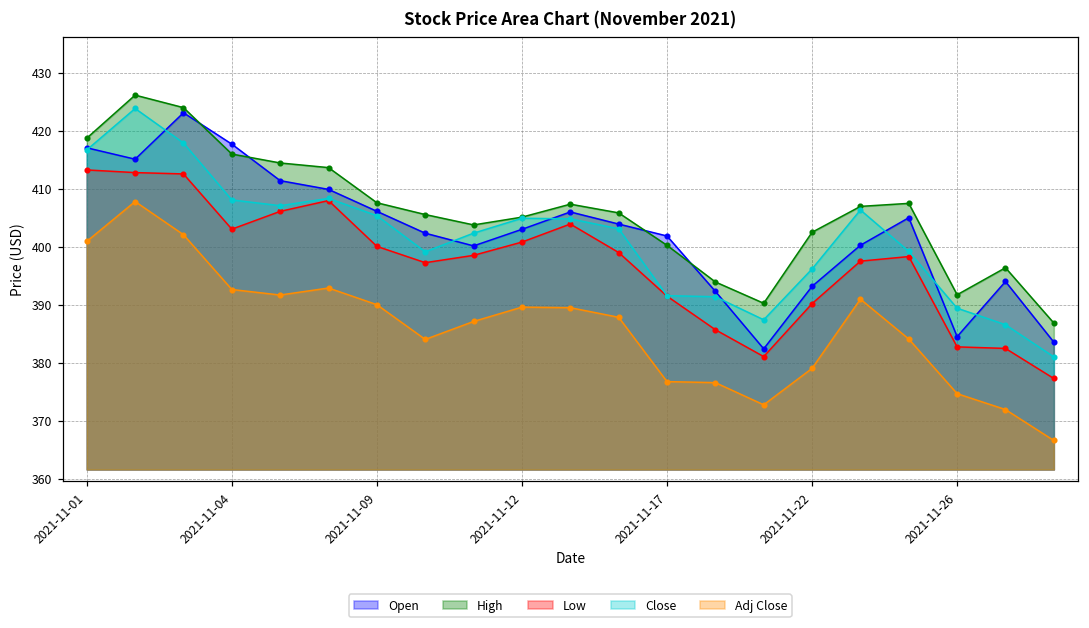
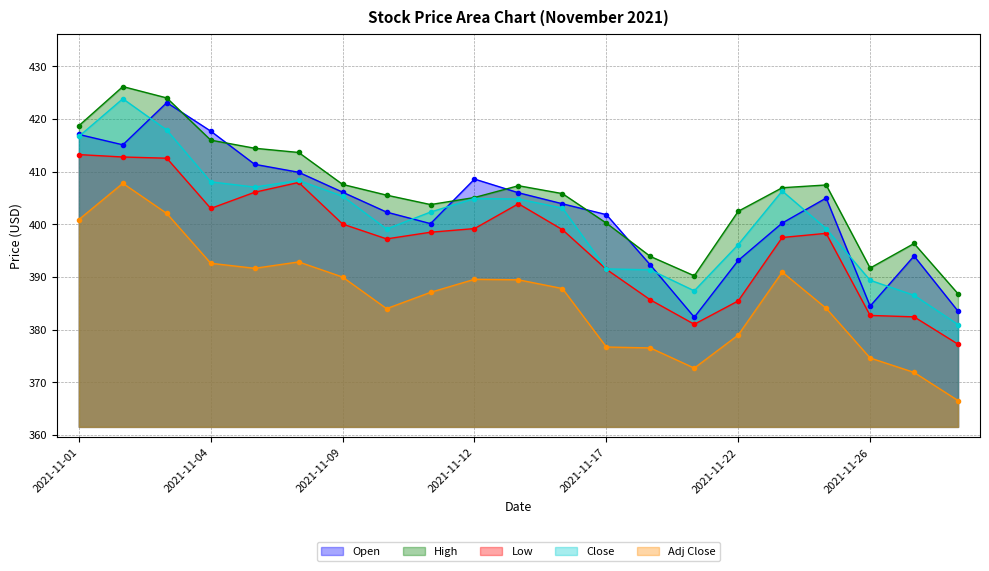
Open, 2021-11-12: 403 -> 409
Low, 2021-11-12: 401 -> 399
Low, 2021-11-22: 390 -> 385
